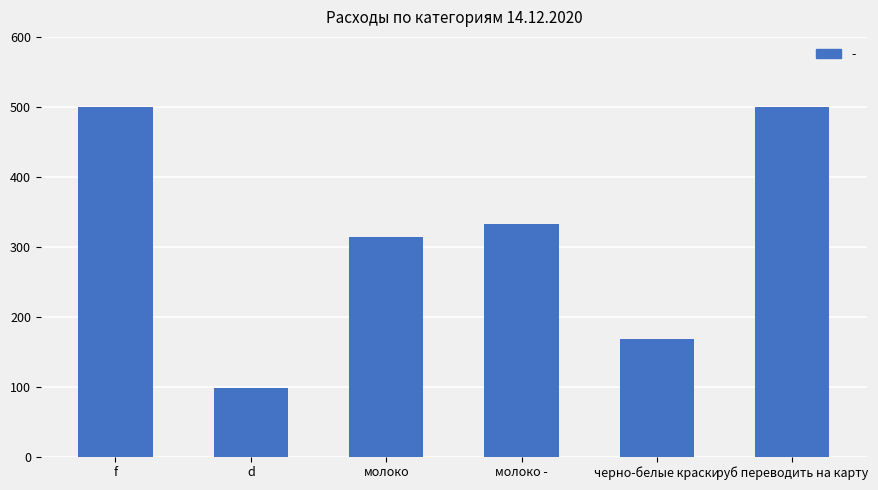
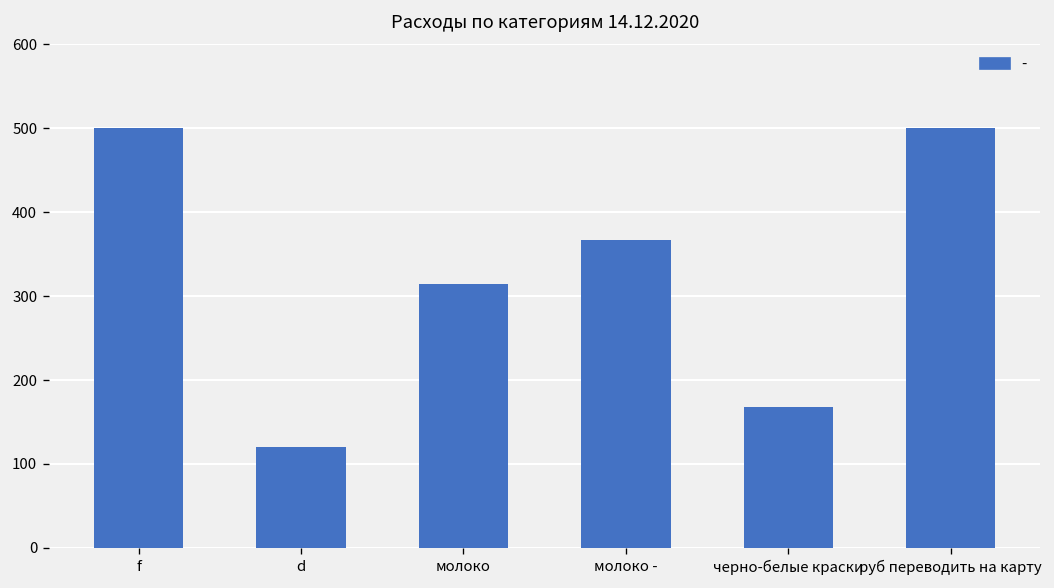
d: 100 -> 120
молоко -: 330 -> 370
